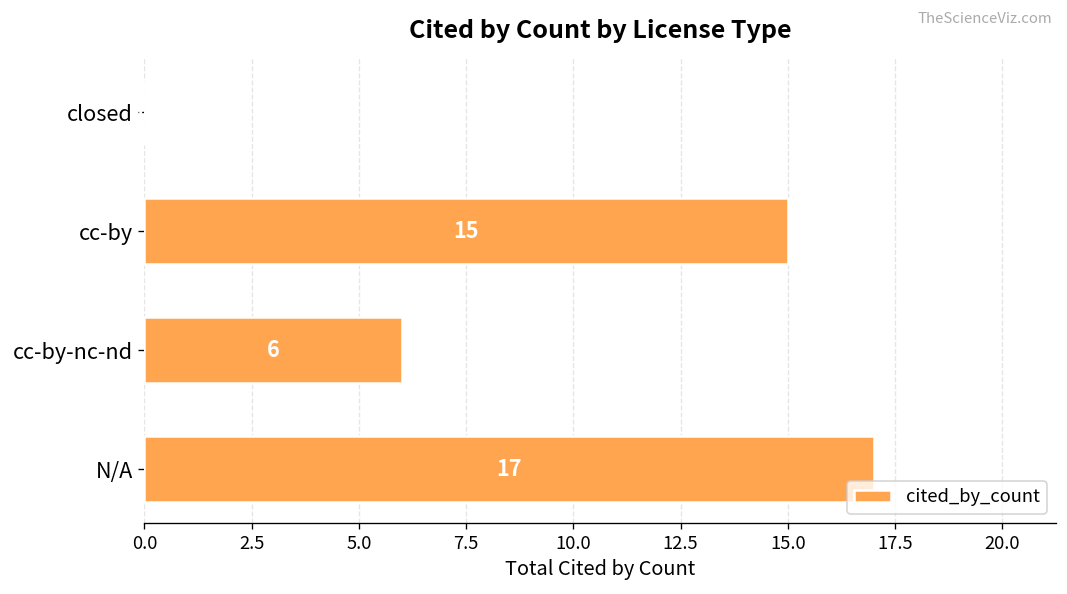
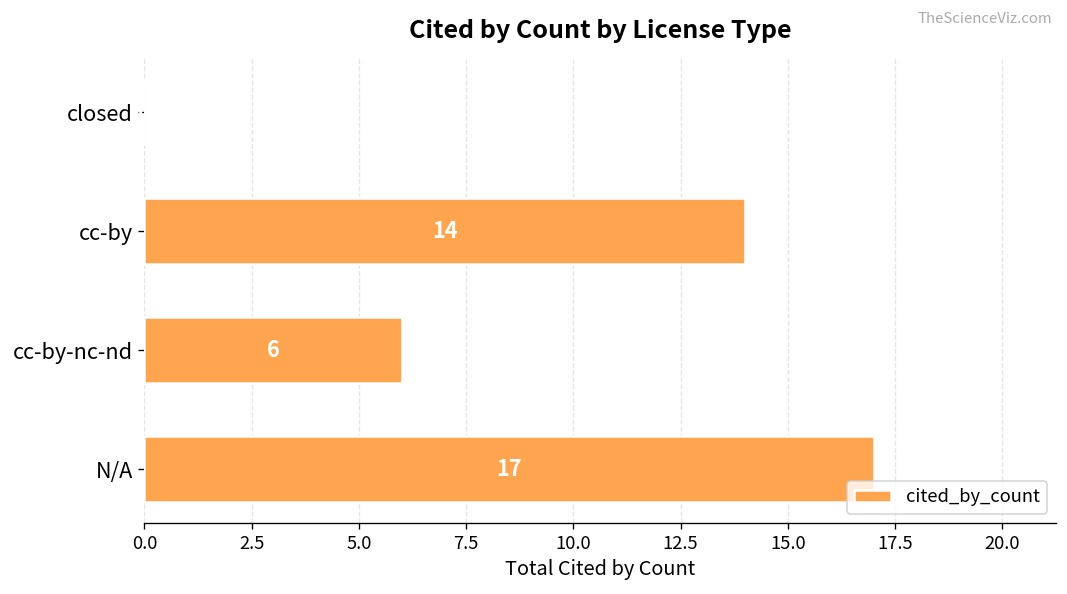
cc-by: 15 -> 14
